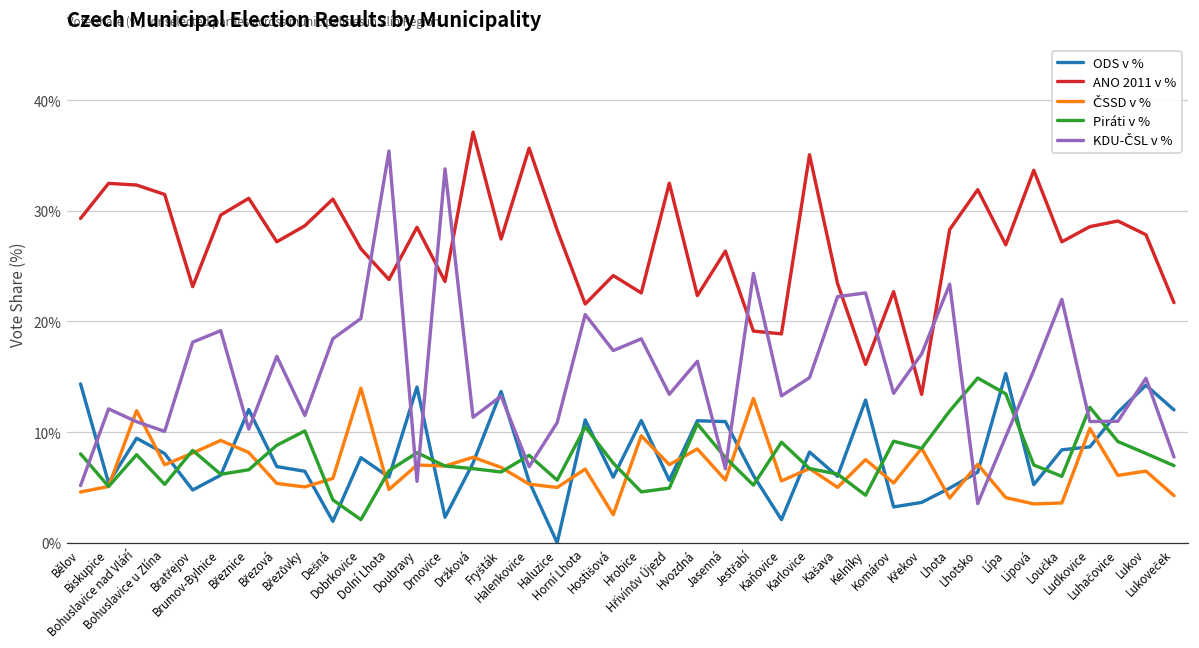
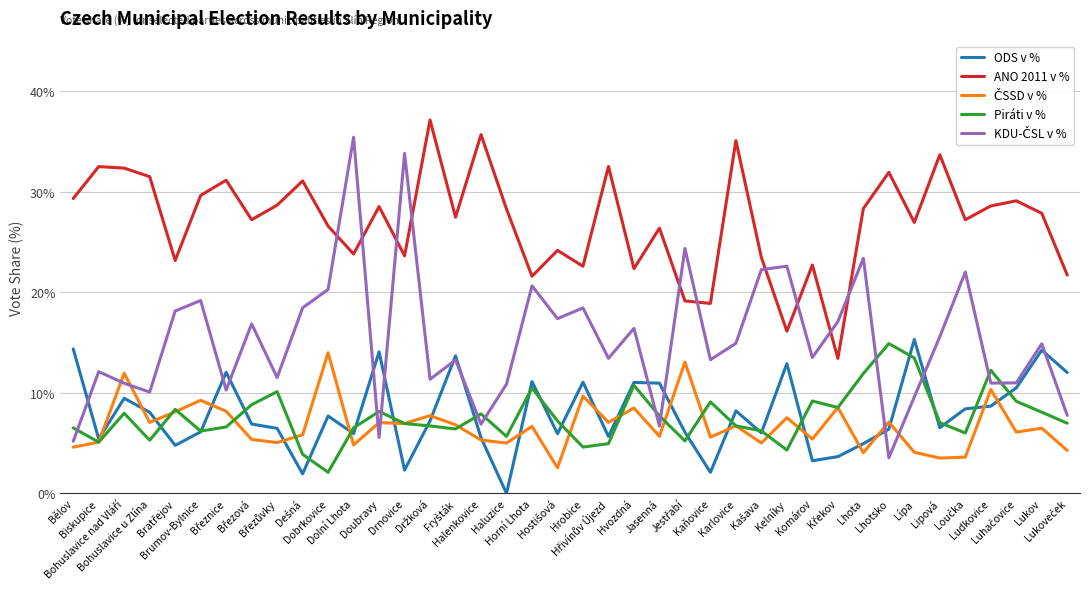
Piráti v %, Bělov: 8.0% -> 6.5%
ODS v %, Lipová: 5.3% -> 6.5%
ODS v %, Luhačovice: 11.8% -> 10.5%
